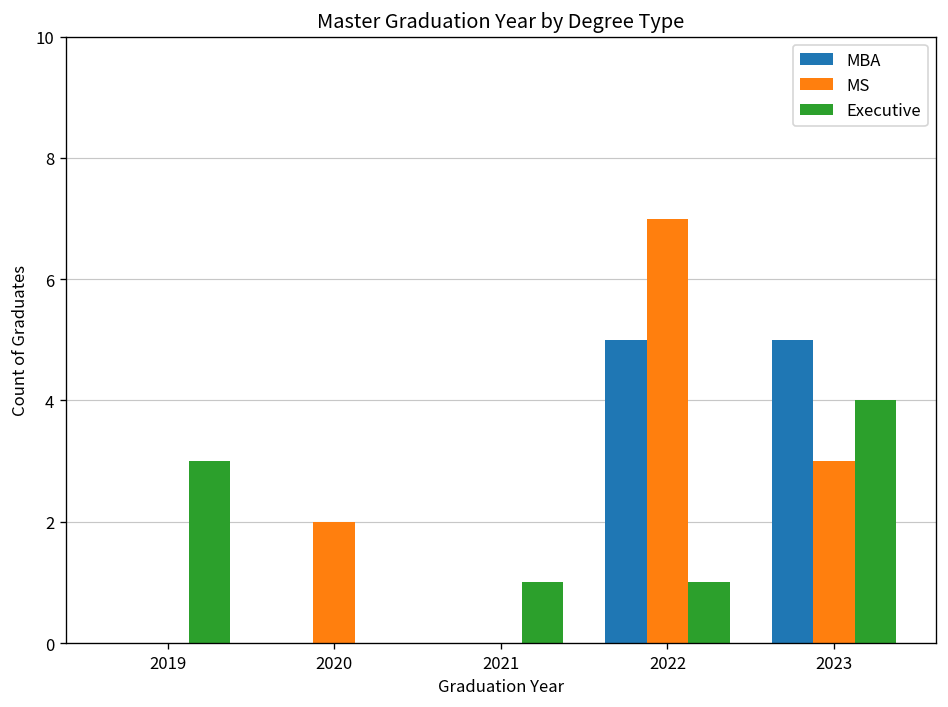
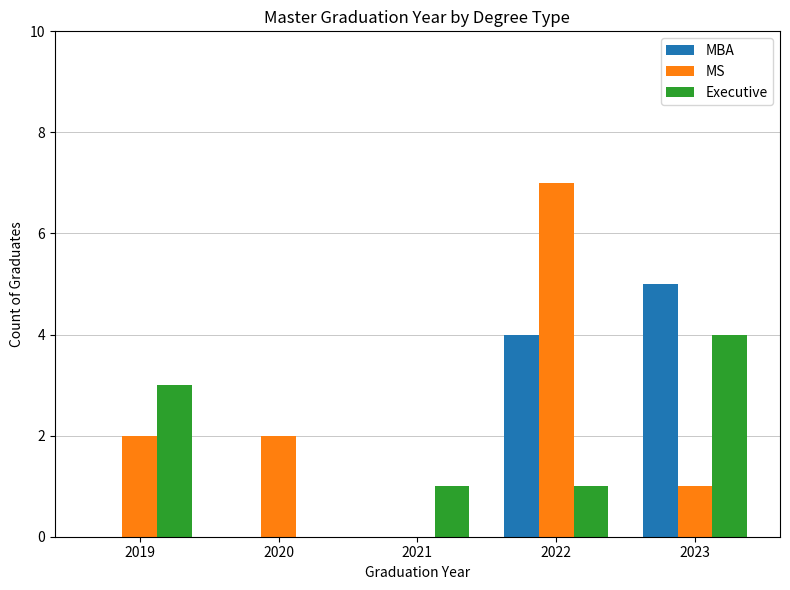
MS, 2019: 0 -> 2
MBA, 2022: 5 -> 4
MS, 2023: 3 -> 1
